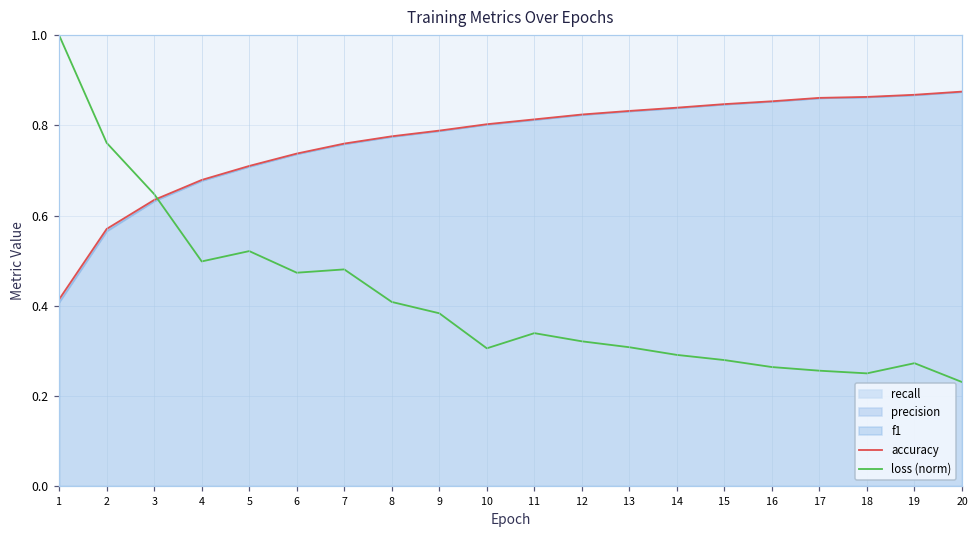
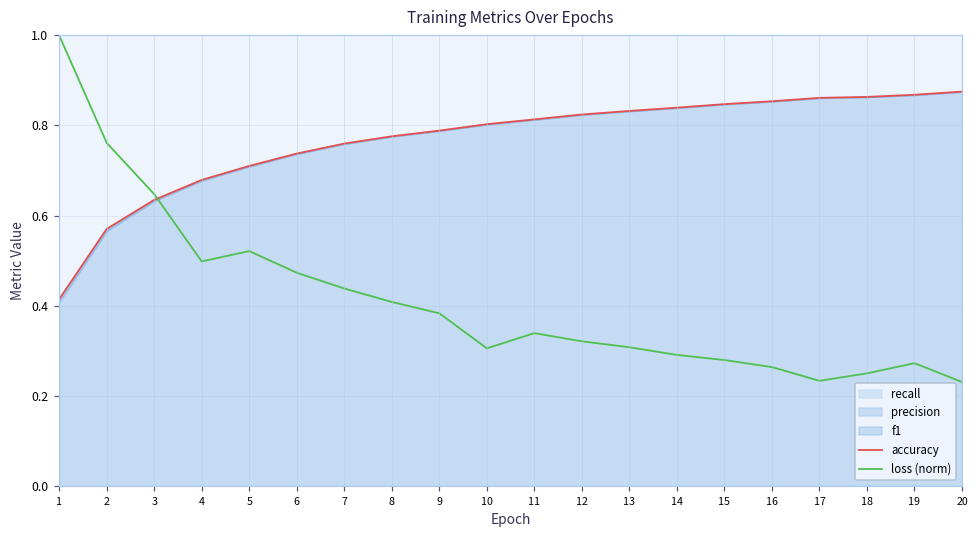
loss (norm), 7: 0.48 -> 0.44
loss (norm), 17: 0.26 -> 0.23
